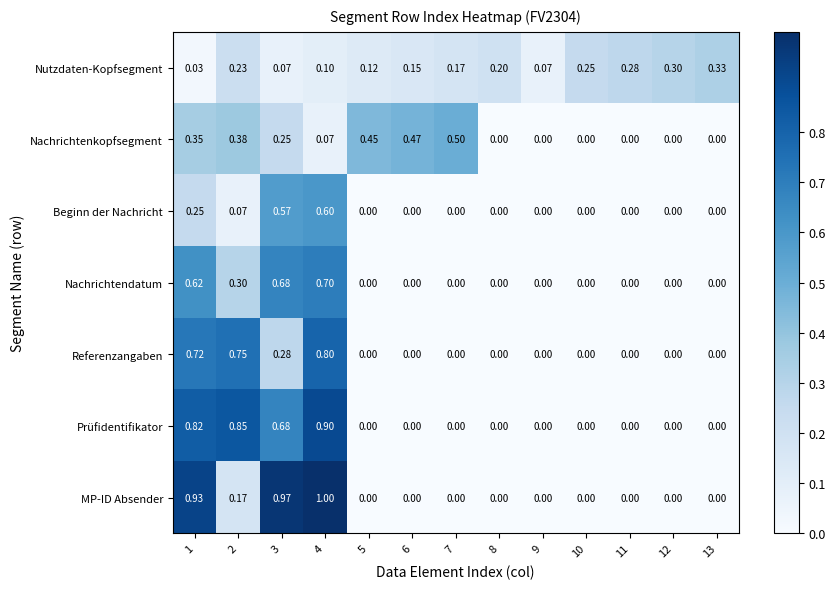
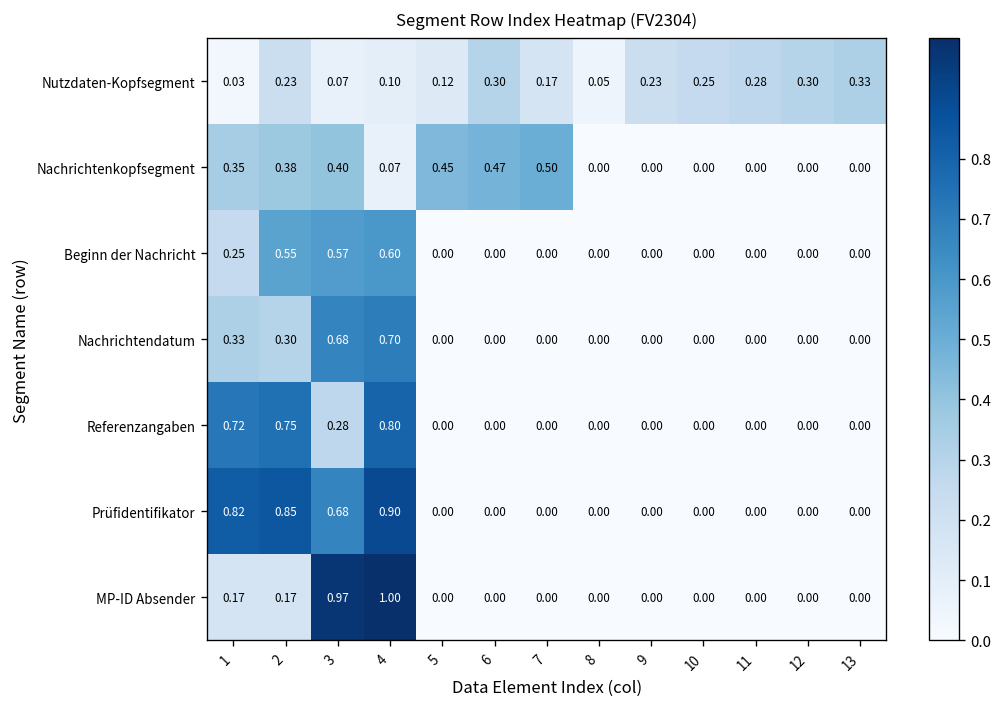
Nutzdaten-Kopfsegment, 6: 0.15 -> 0.30
Nutzdaten-Kopfsegment, 8: 0.20 -> 0.05
Nutzdaten-Kopfsegment, 9: 0.07 -> 0.23
Nachrichtenkopfsegment, 3: 0.25 -> 0.40
Beginn der Nachricht, 2: 0.07 -> 0.55
Nachrichtendatum, 1: 0.62 -> 0.33
MP-ID Absender, 1: 0.93 -> 0.17
